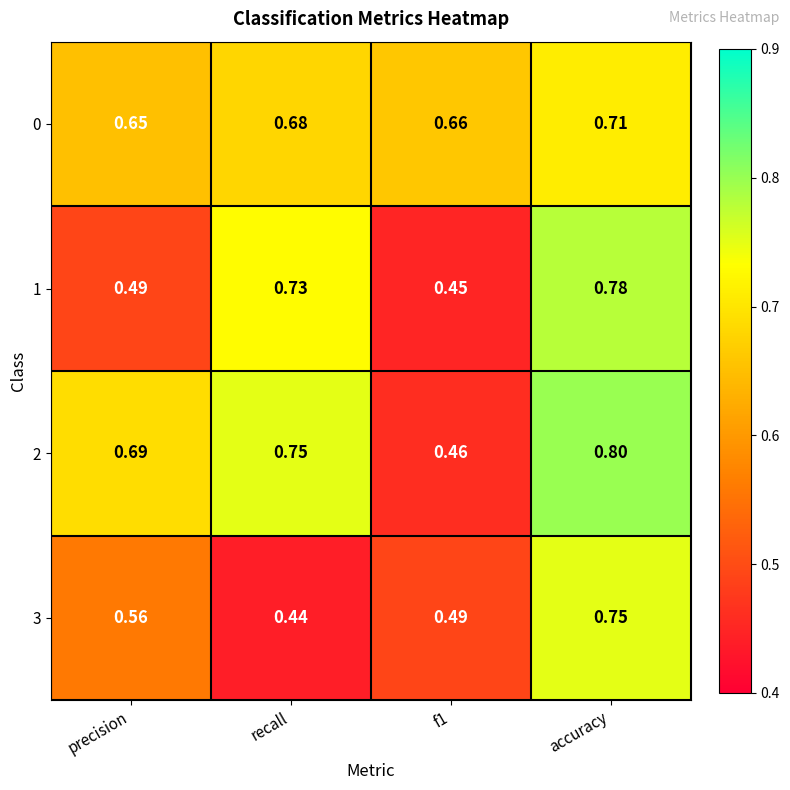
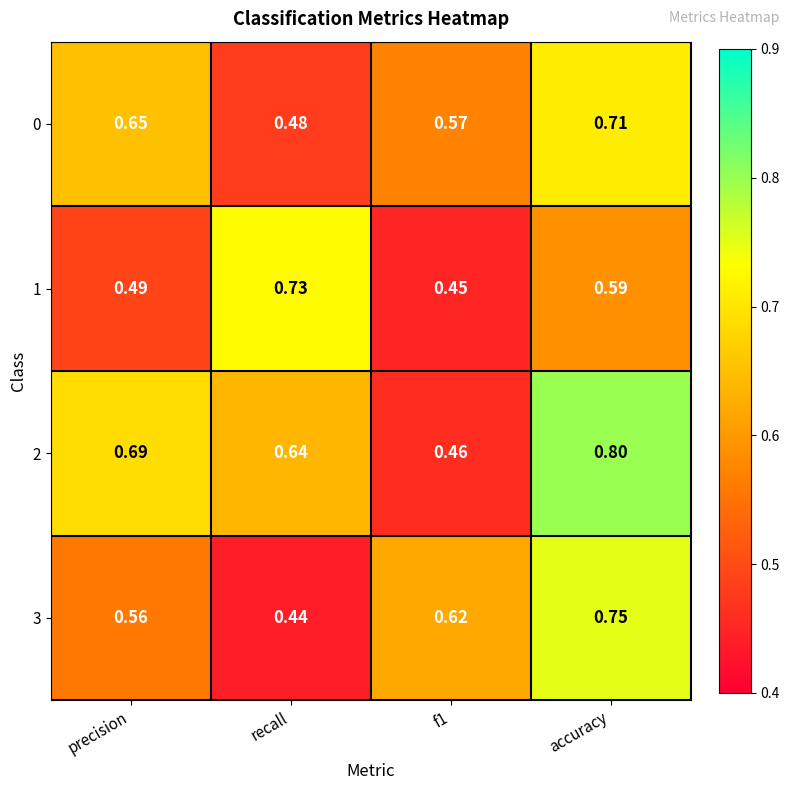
0, recall: 0.68 -> 0.48
0, f1: 0.66 -> 0.57
1, accuracy: 0.78 -> 0.59
2, recall: 0.75 -> 0.64
3, f1: 0.49 -> 0.62
